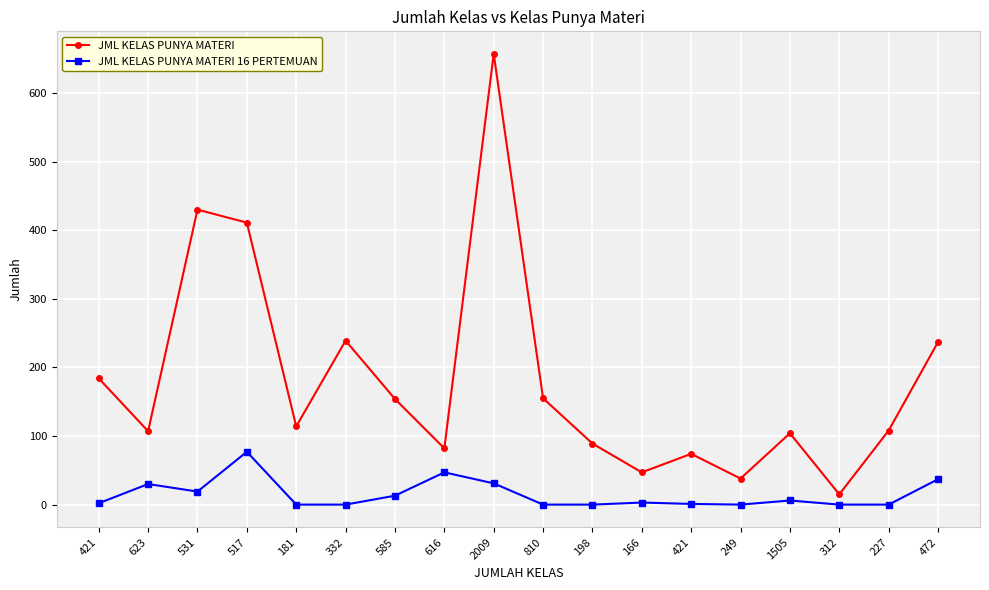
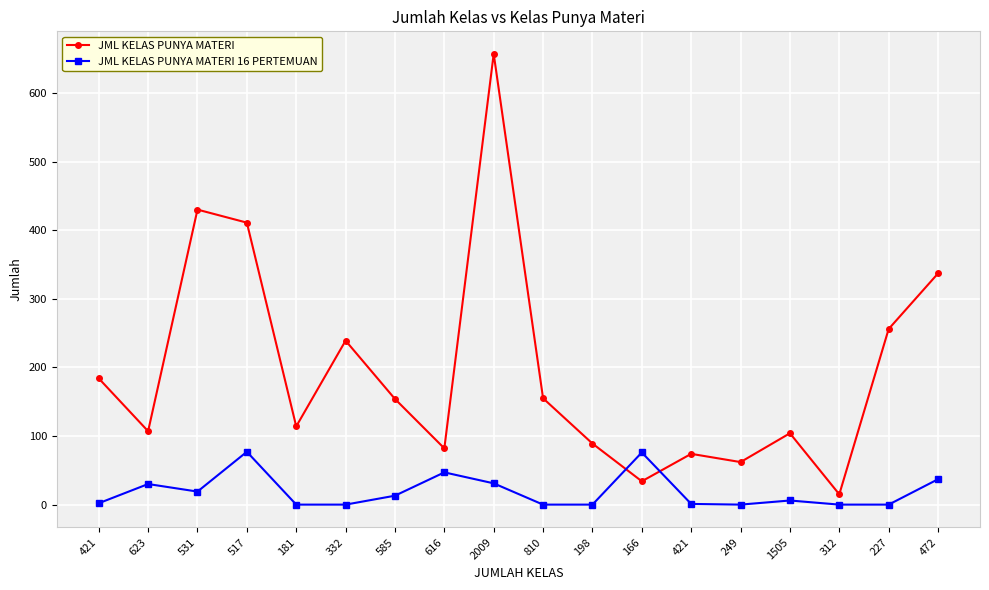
JML KELAS PUNYA MATERI, 166: 50 -> 30
JML KELAS PUNYA MATERI 16 PERTEMUAN, 166: 0 -> 80
JML KELAS PUNYA MATERI, 249: 40 -> 60
JML KELAS PUNYA MATERI, 227: 110 -> 260
JML KELAS PUNYA MATERI, 472: 240 -> 340
